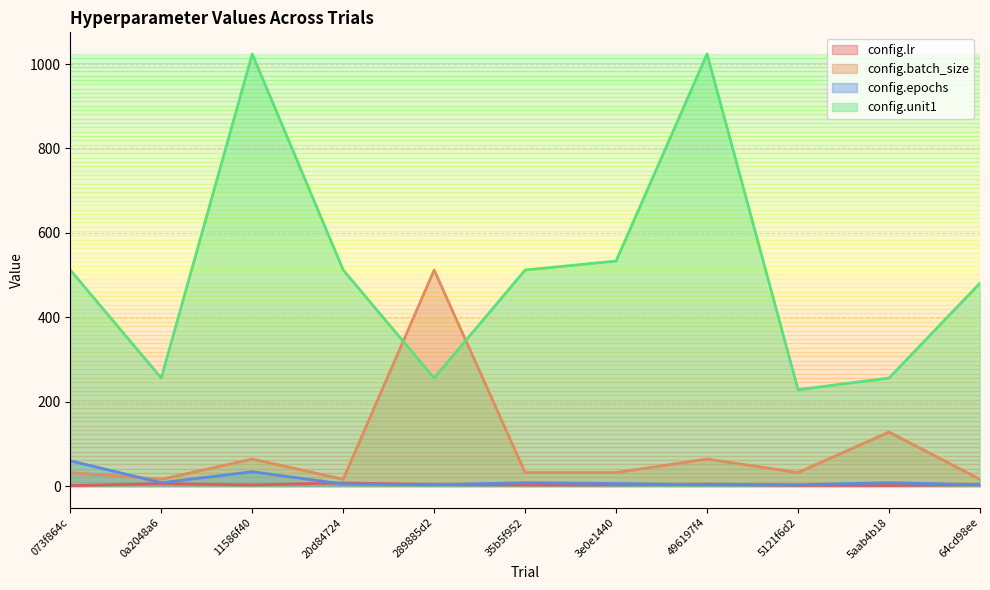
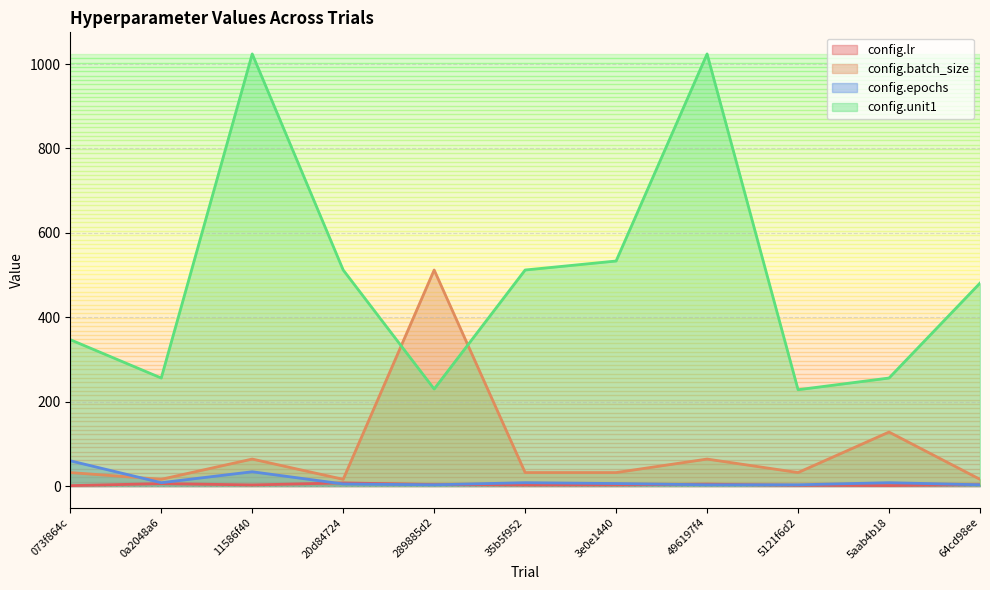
config.unit1, 073f864c: 510 -> 350
config.unit1, 289885d2: 260 -> 230
